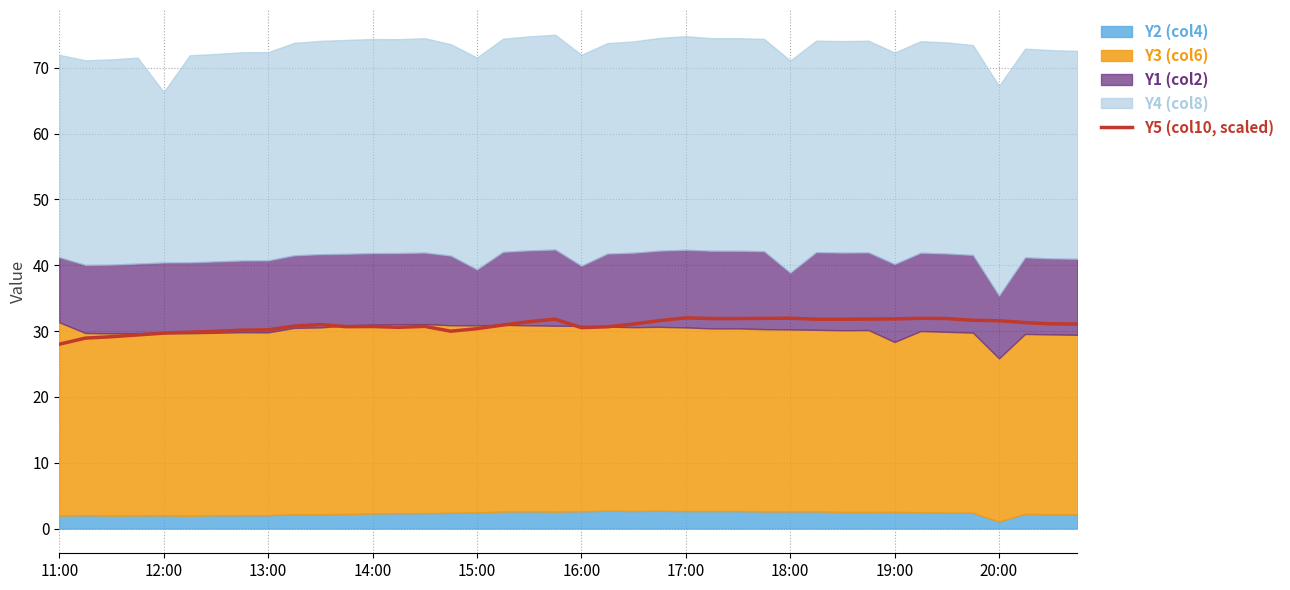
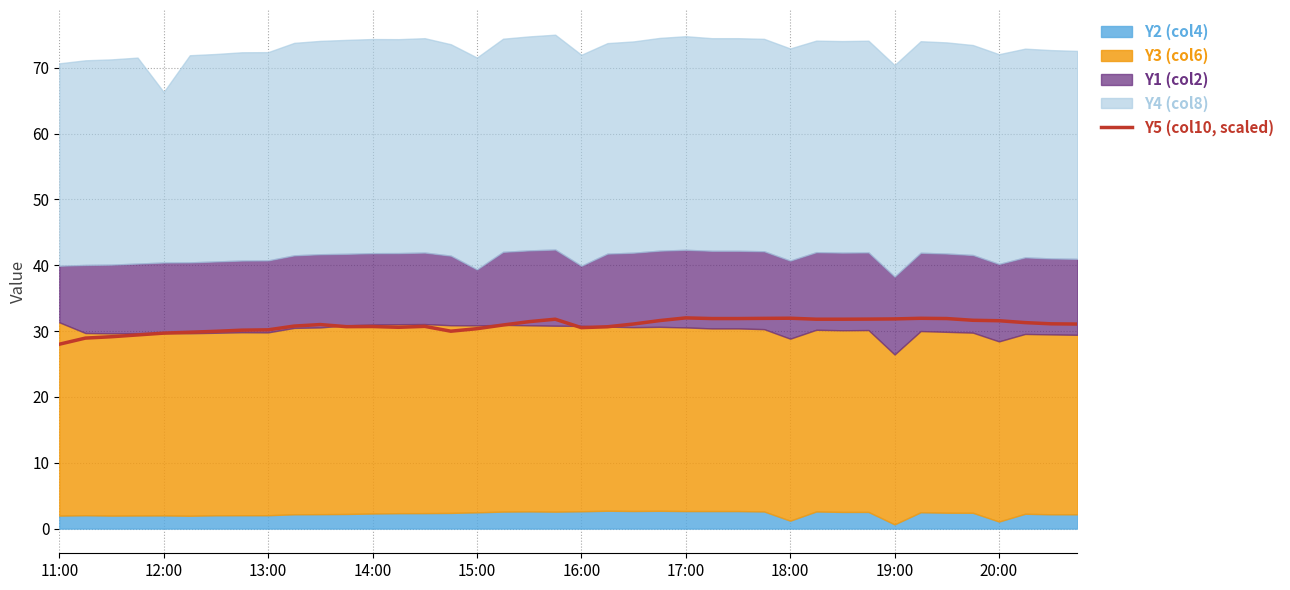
Y1 (col2), 11:00: 10 -> 9
Y2 (col4), 18:00: 3 -> 1
Y1 (col2), 18:00: 9 -> 12
Y2 (col4), 19:00: 3 -> 1
Y3 (col6), 20:00: 25 -> 27
Y1 (col2), 20:00: 10 -> 12
